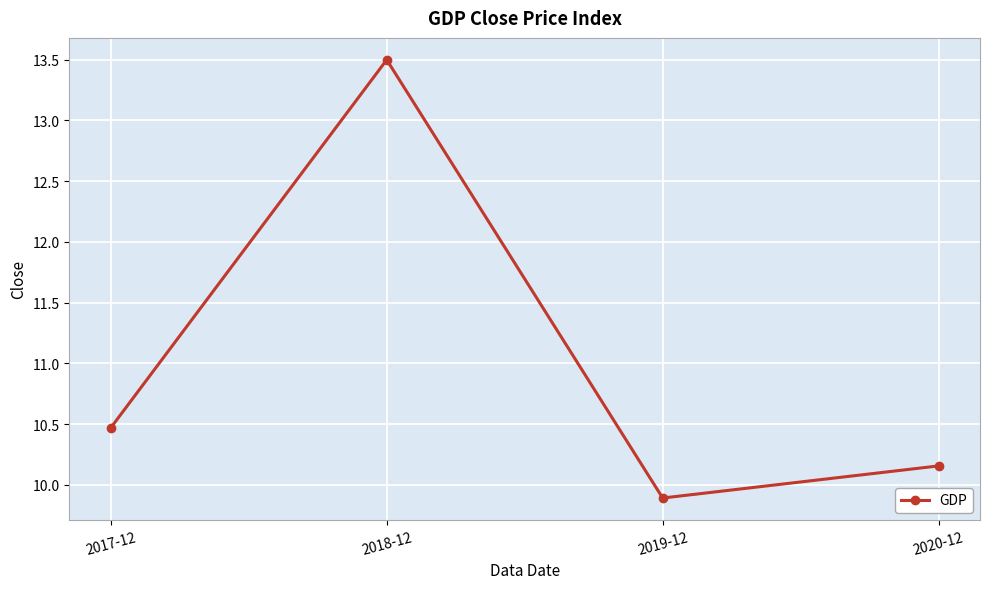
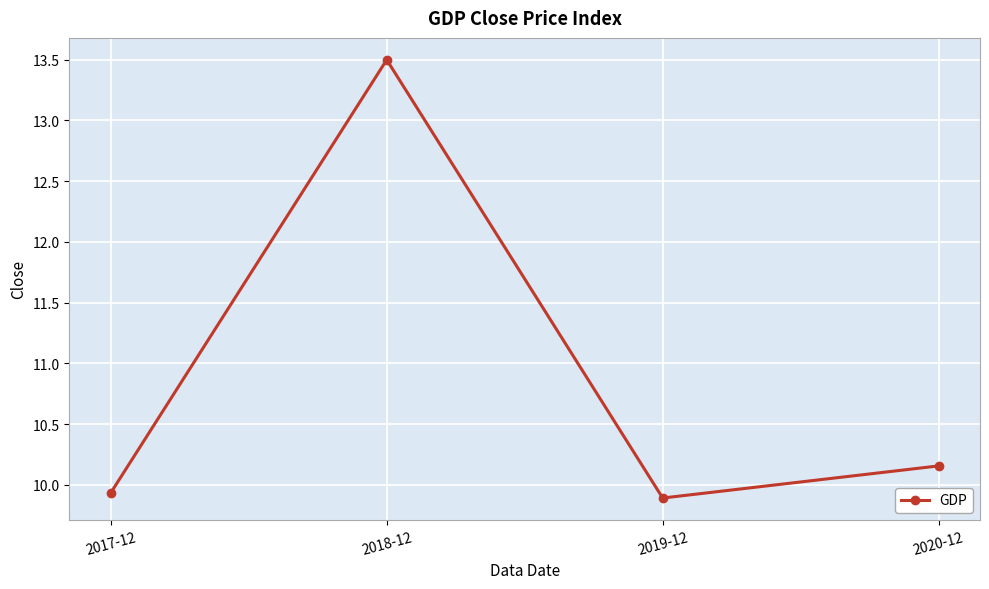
2017-12: 10.47 -> 9.93
